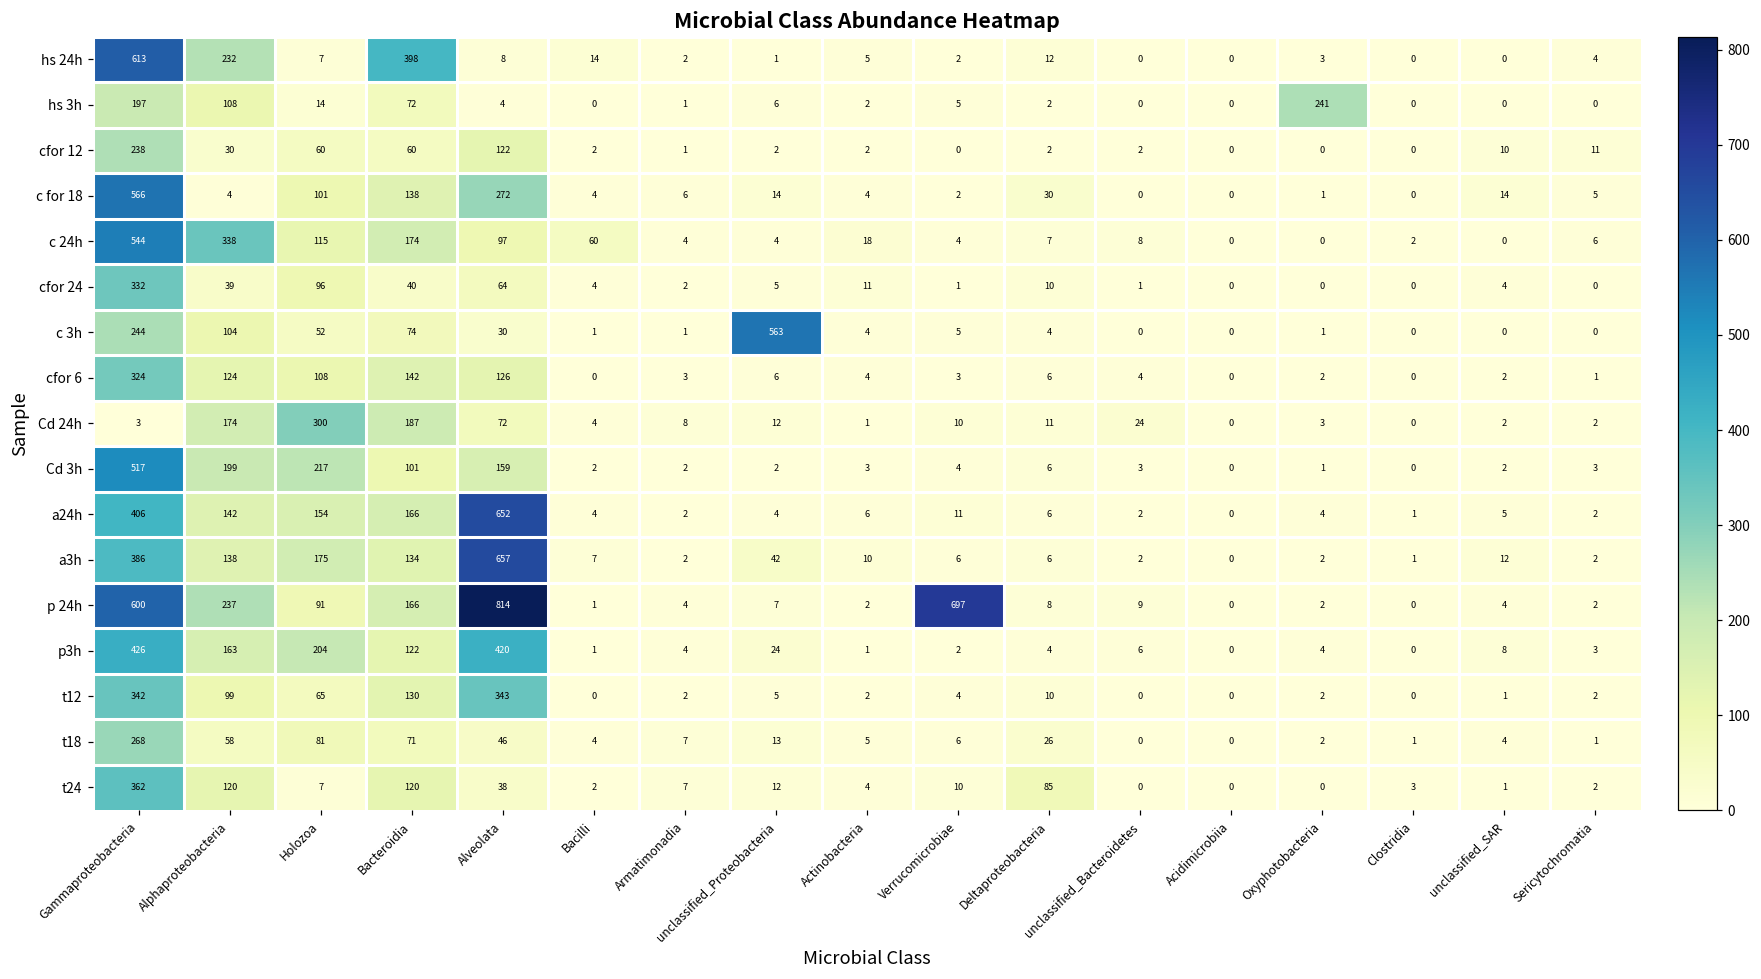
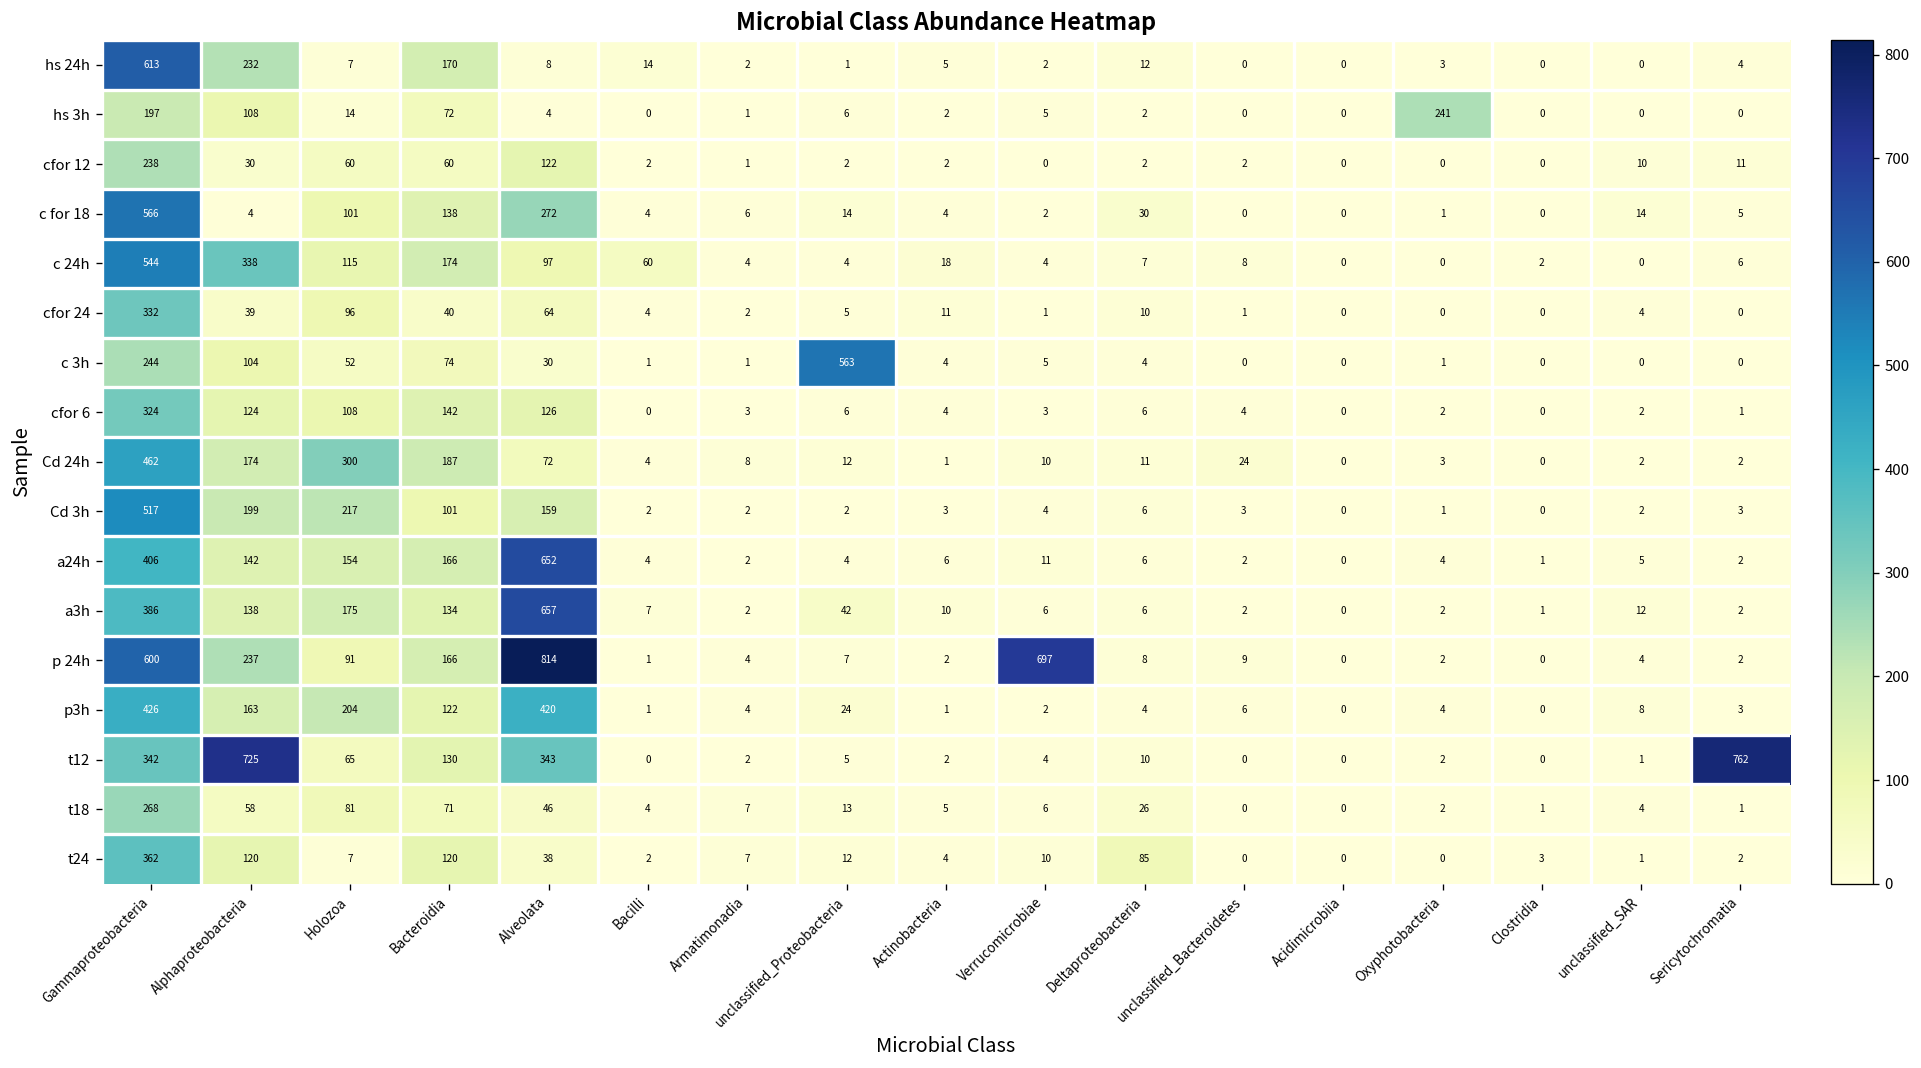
hs 24h, Bacteroidia: 398 -> 170
Cd 24h, Gammaproteobacteria: 3 -> 462
t12, Alphaproteobacteria: 99 -> 725
t12, Sericytochromatia: 2 -> 762
